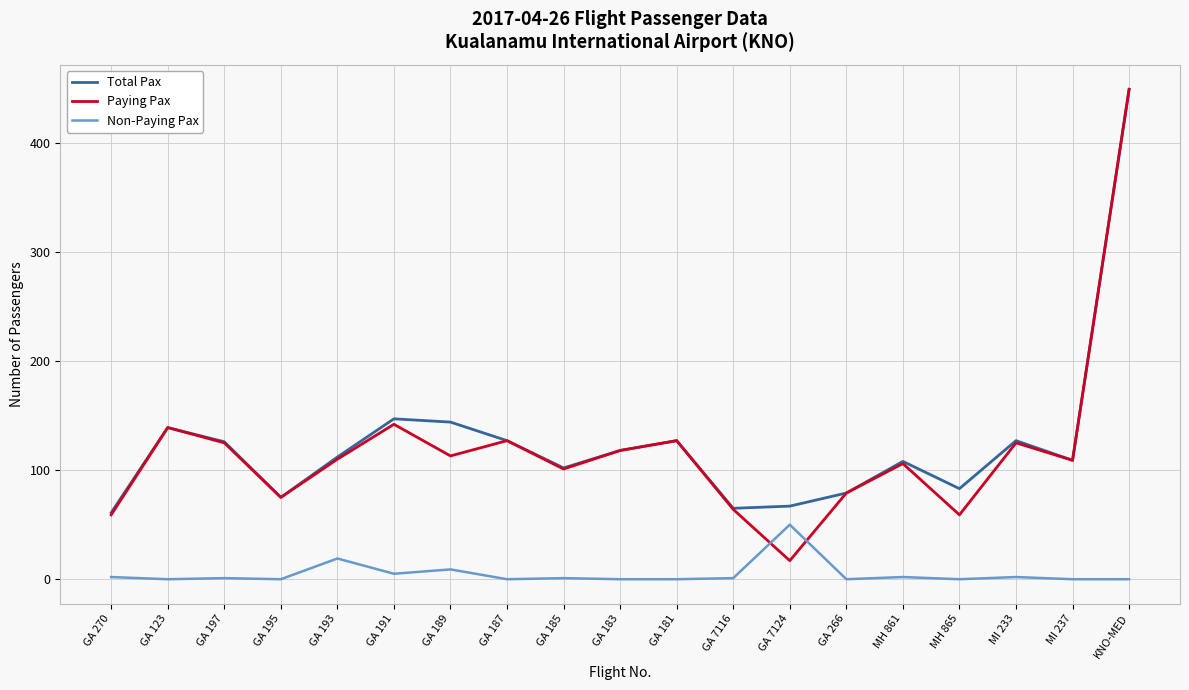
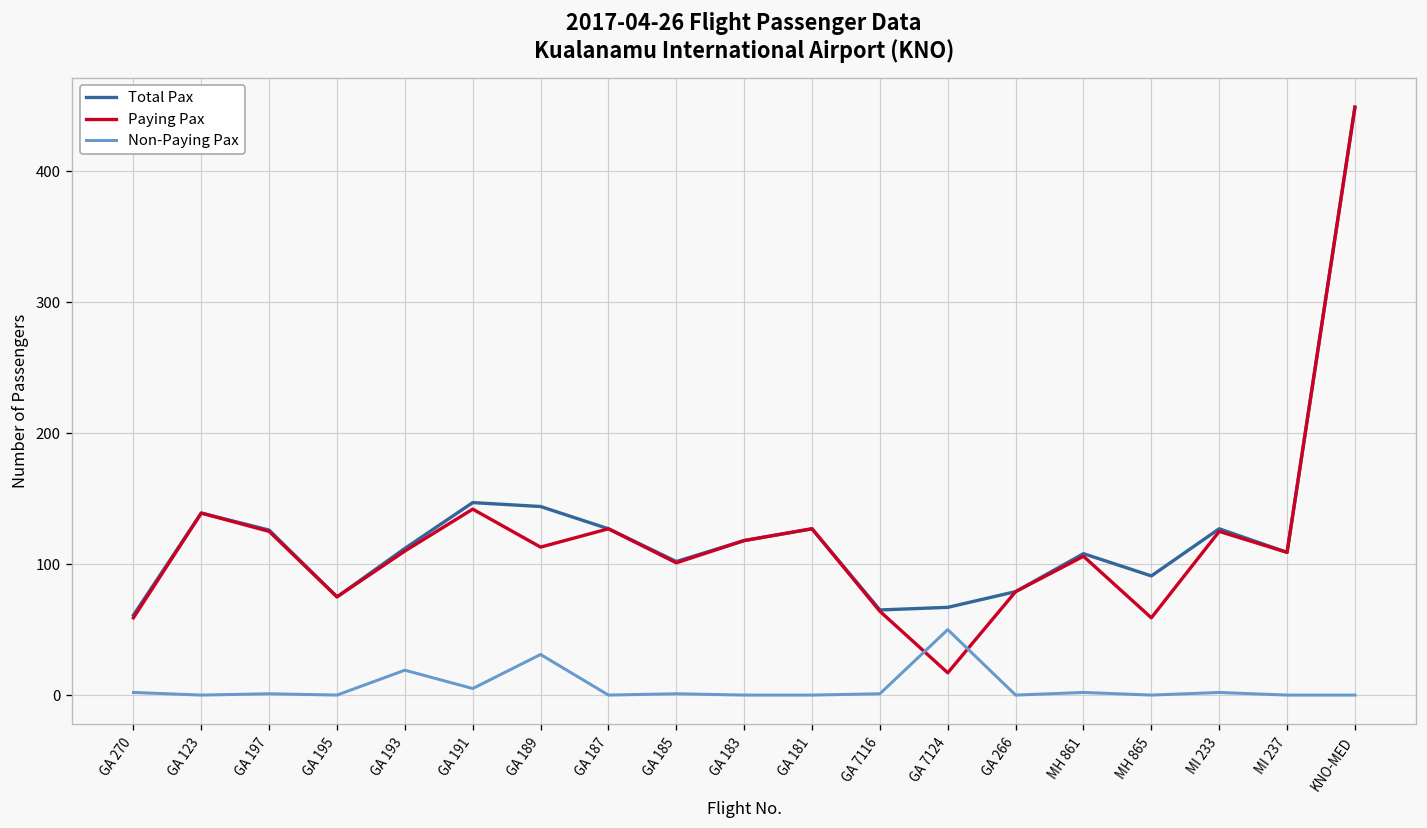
Non-Paying Pax, GA 189: 9 -> 31
Total Pax, MH 865: 83 -> 91
